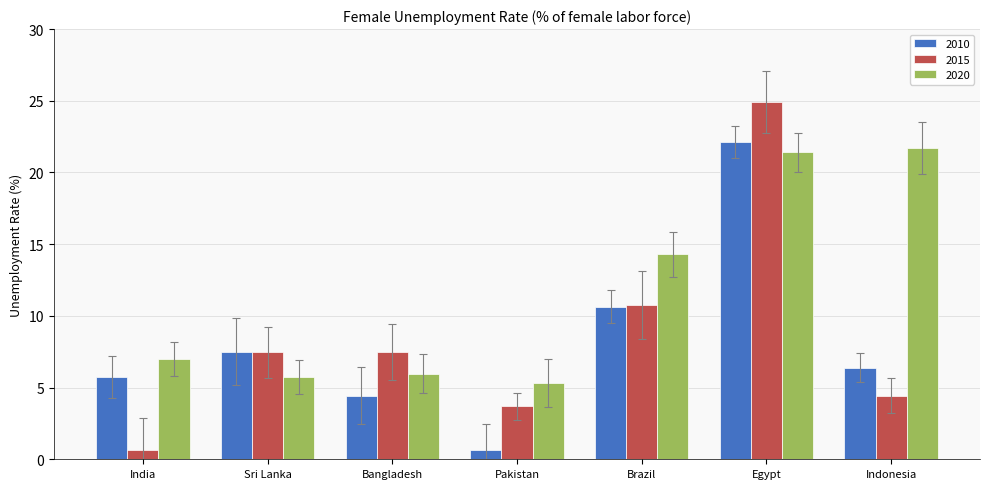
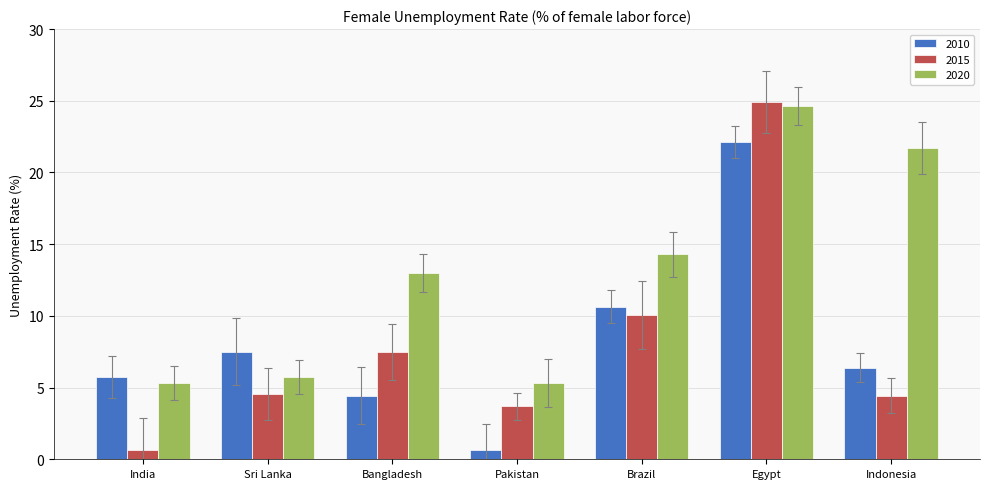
2020, India: 7.0 -> 5.3
2015, Sri Lanka: 7.5 -> 4.5
2020, Bangladesh: 6.0 -> 13.0
2015, Brazil: 10.8 -> 10.1
2020, Egypt: 21.4 -> 24.7
